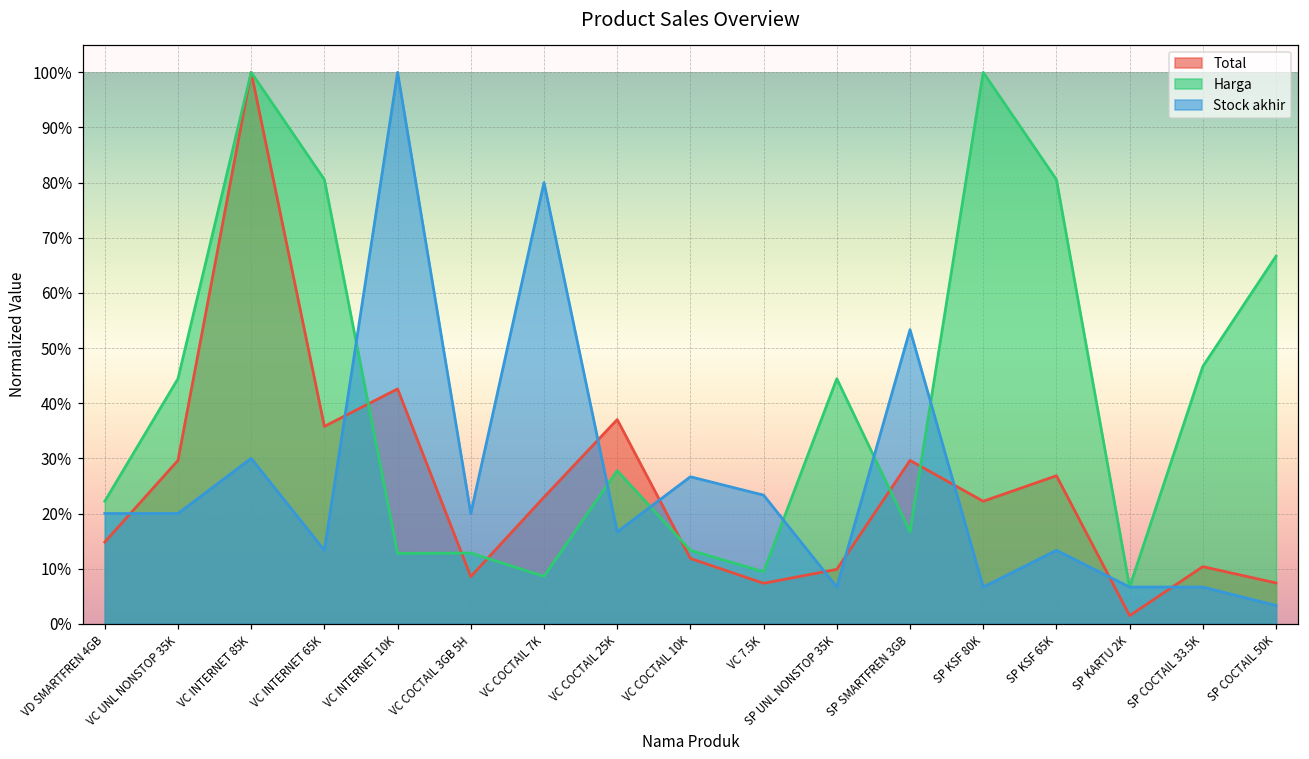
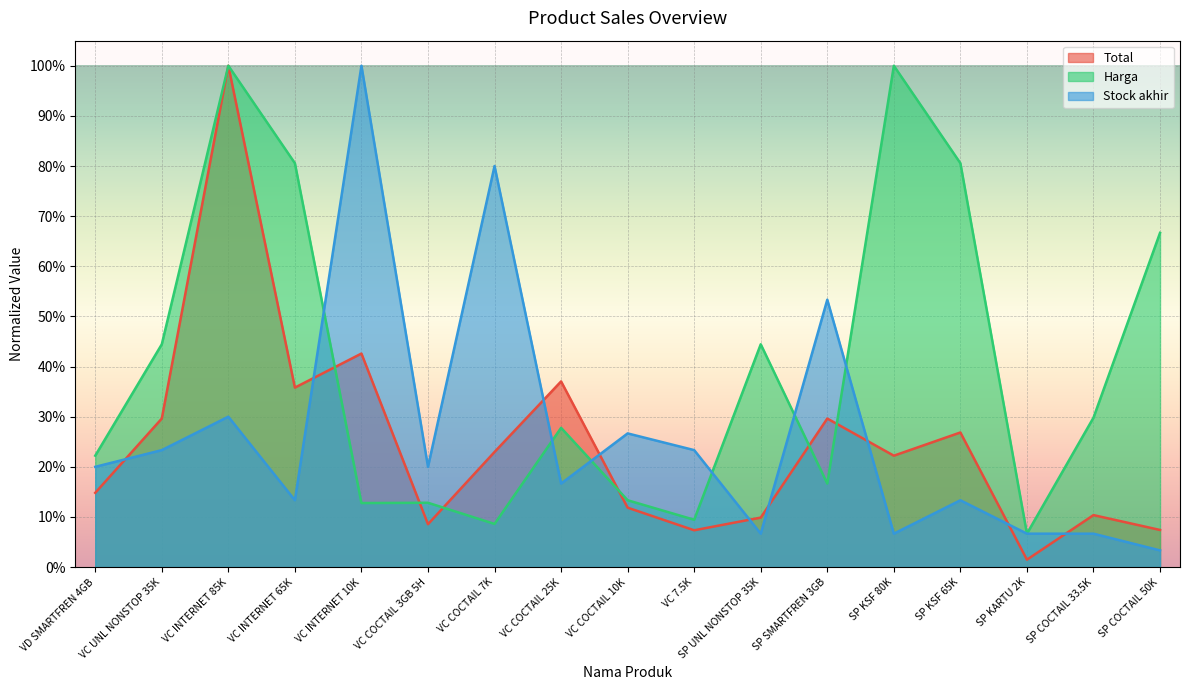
Stock akhir, VC UNL NONSTOP 35K: 20% -> 23%
Harga, SP COCTAIL 33.5K: 47% -> 30%
